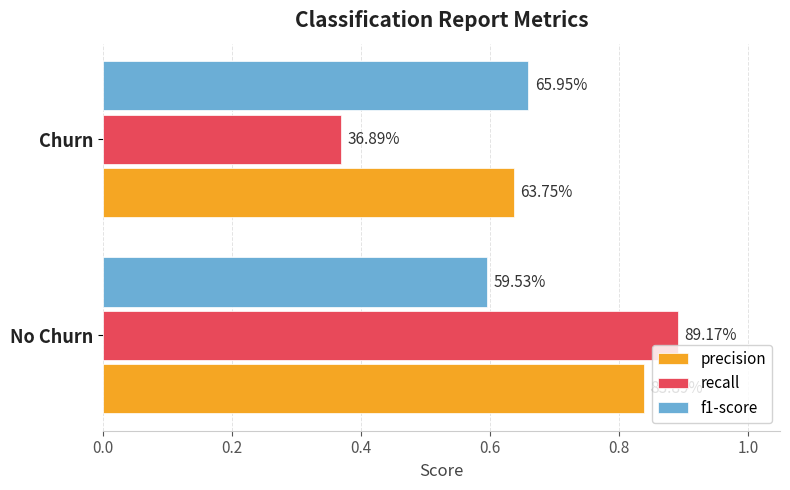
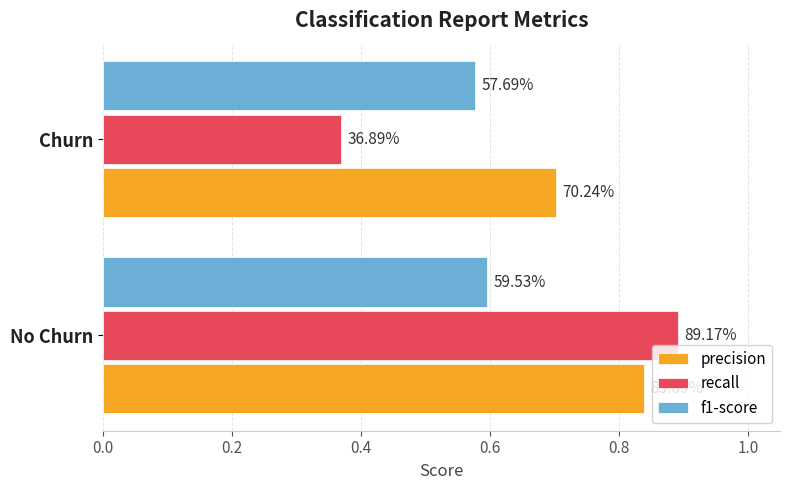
f1-score, Churn: 65.95% -> 57.69%
precision, Churn: 63.75% -> 70.24%
